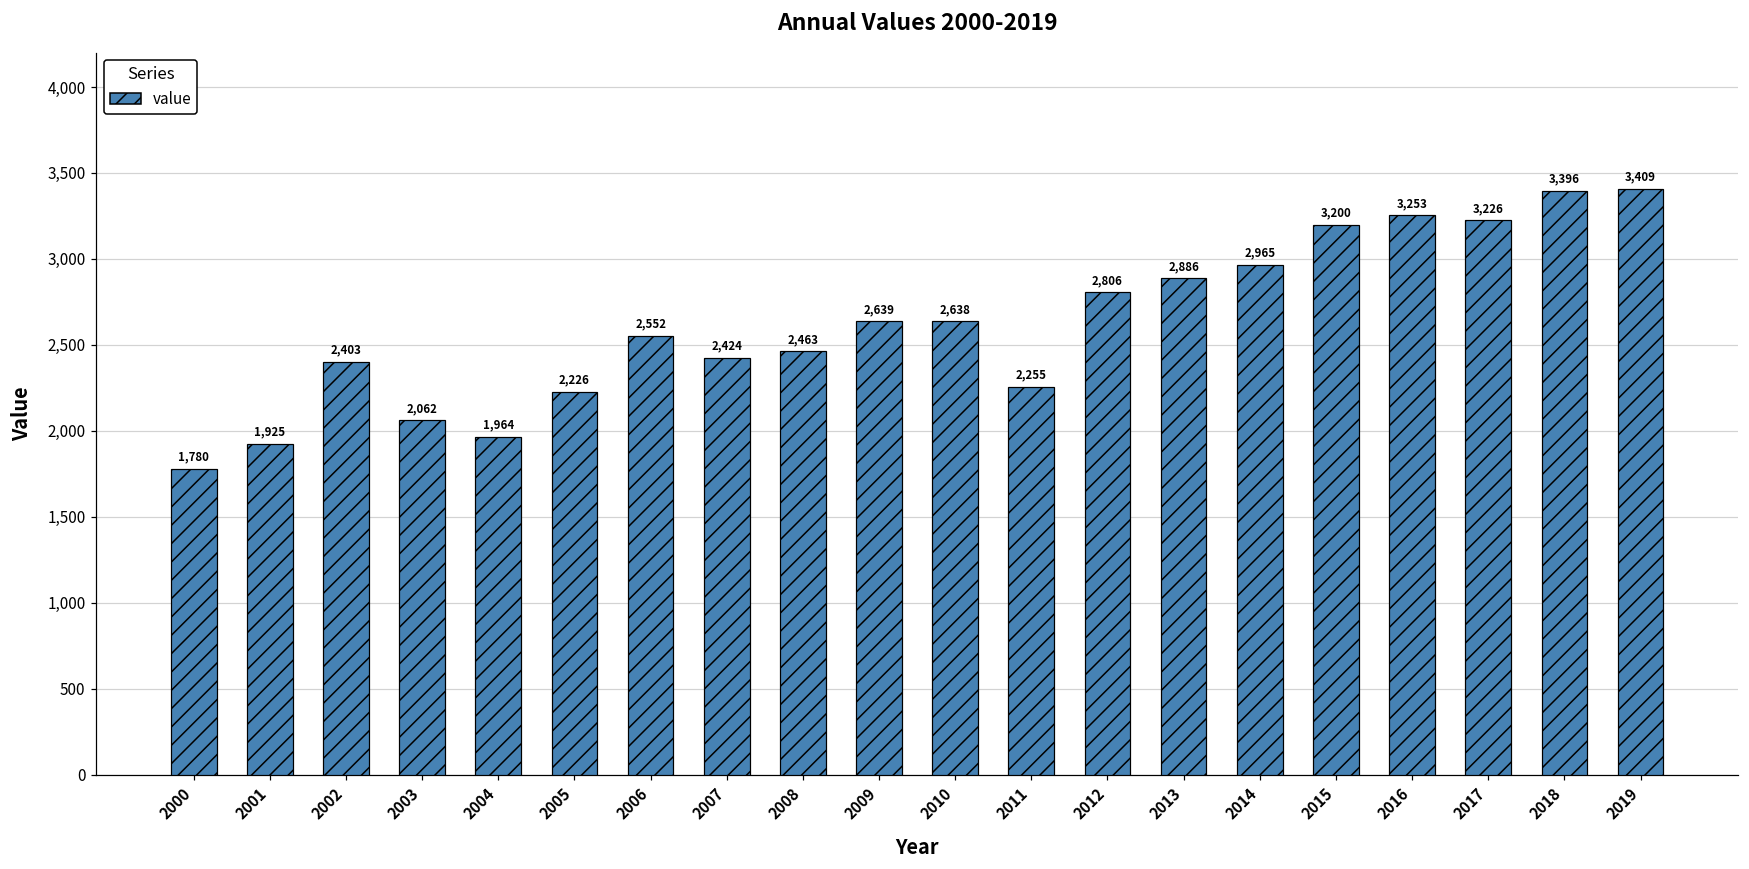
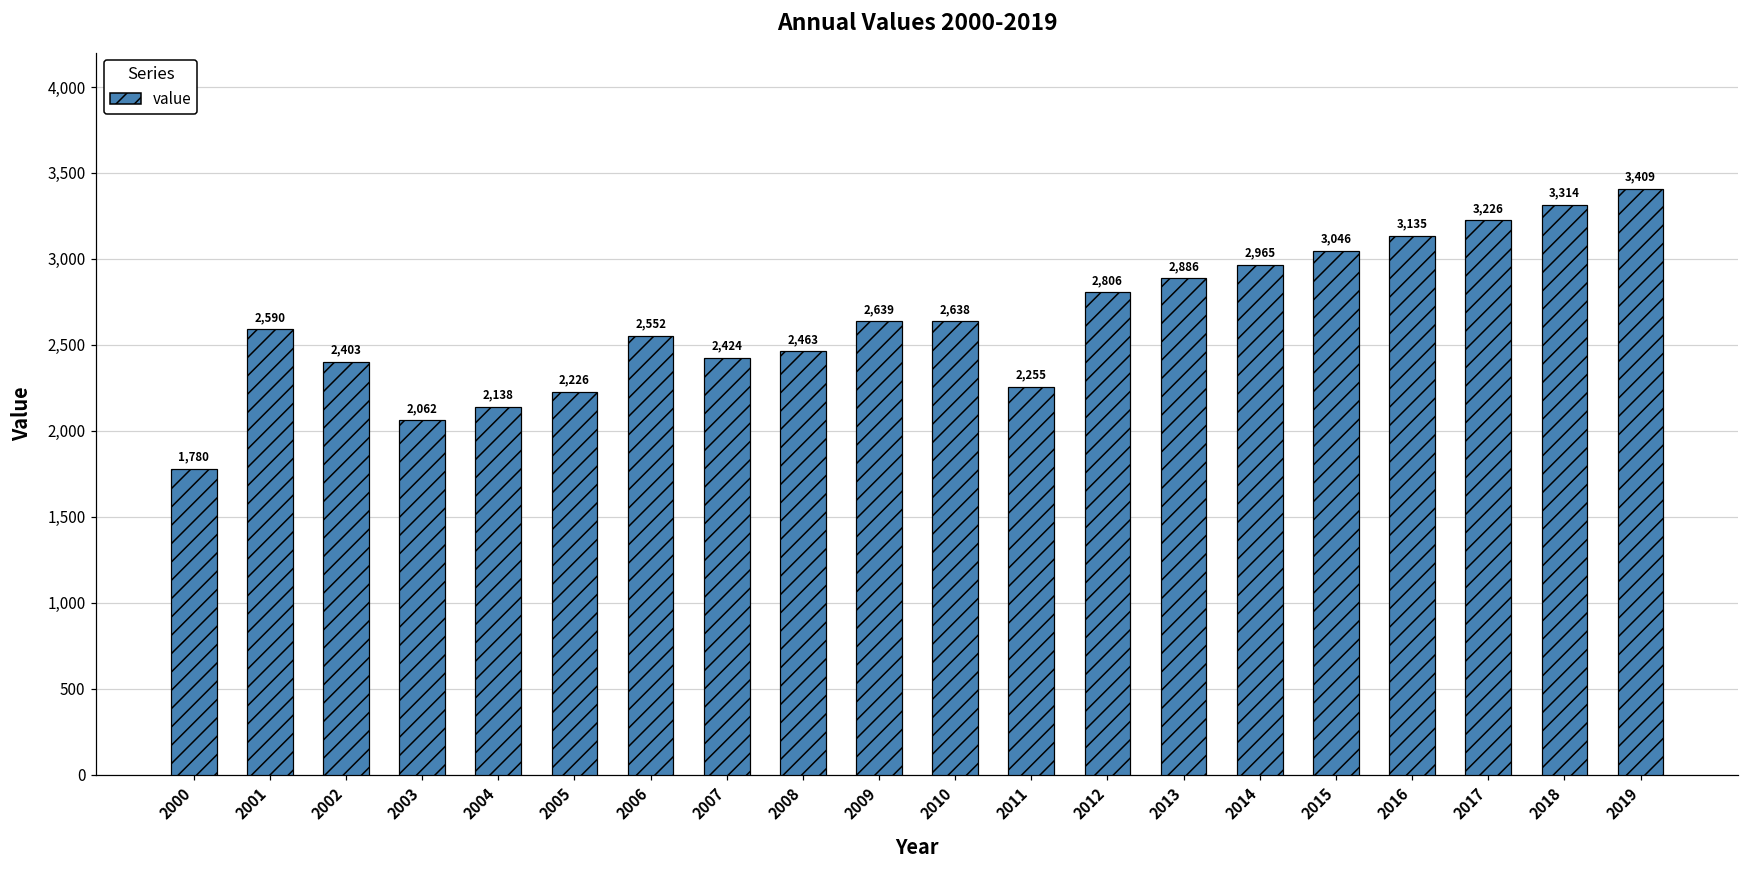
2001: 1,925 -> 2,590
2004: 1,964 -> 2,138
2015: 3,200 -> 3,046
2016: 3,253 -> 3,135
2018: 3,396 -> 3,314
